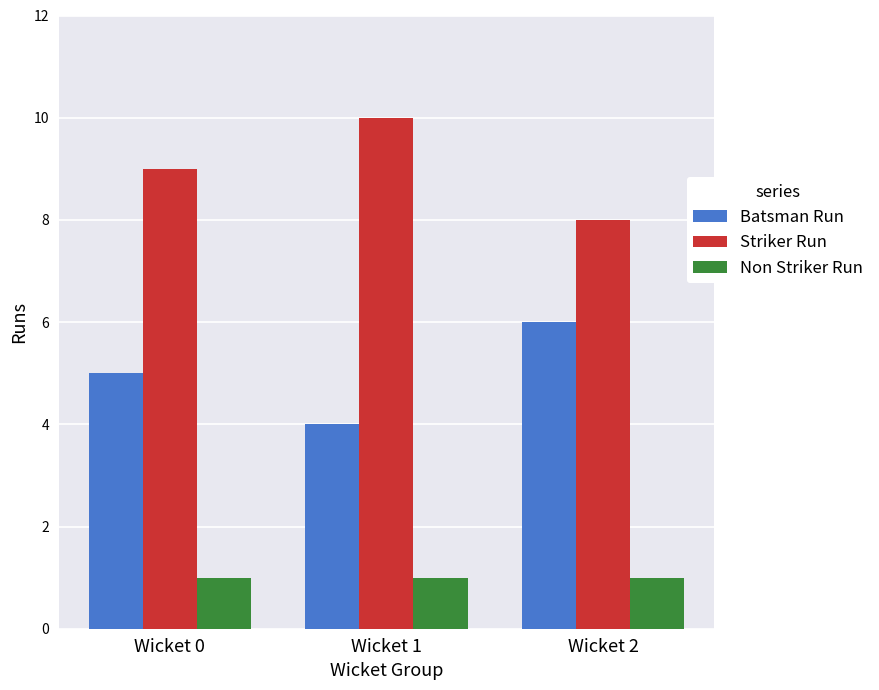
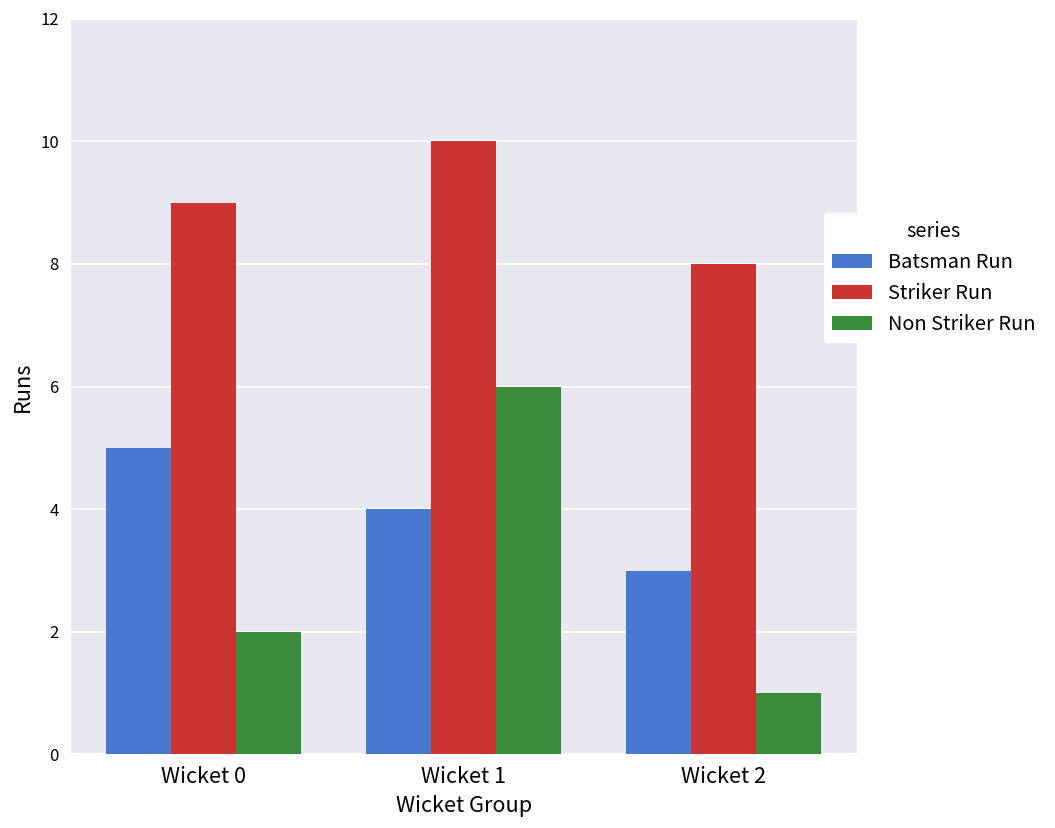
Non Striker Run, Wicket 0: 1 -> 2
Non Striker Run, Wicket 1: 1 -> 6
Batsman Run, Wicket 2: 6 -> 3
